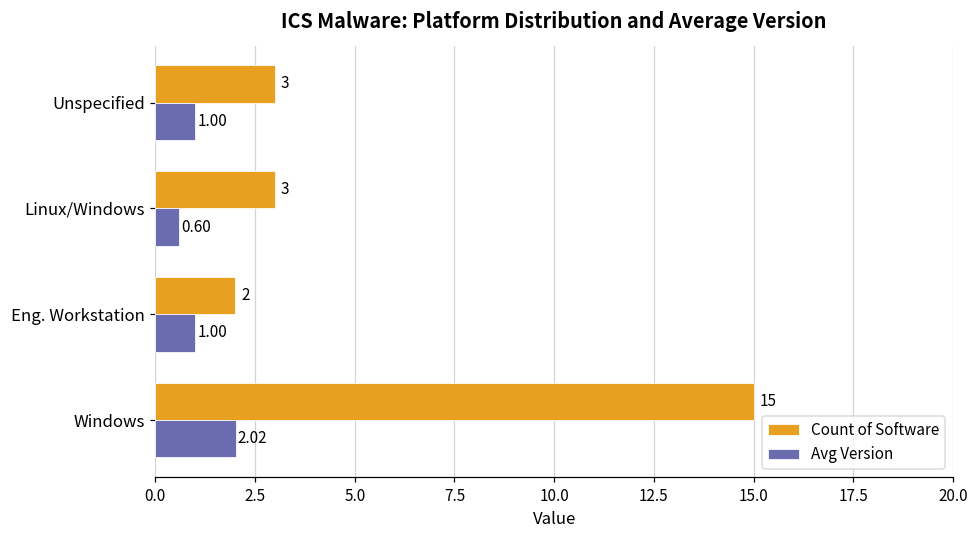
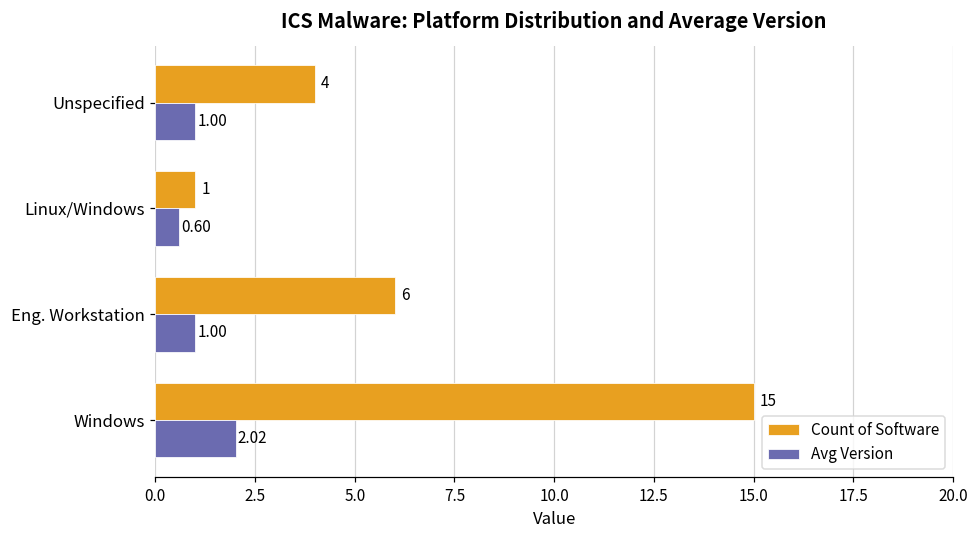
Count of Software, Unspecified: 3 -> 4
Count of Software, Linux/Windows: 3 -> 1
Count of Software, Eng. Workstation: 2 -> 6
